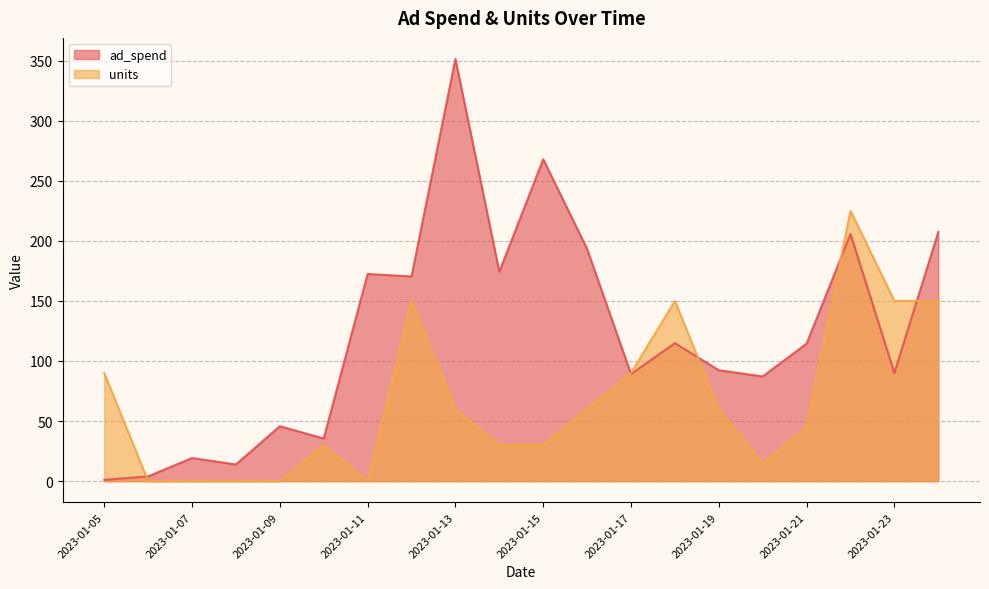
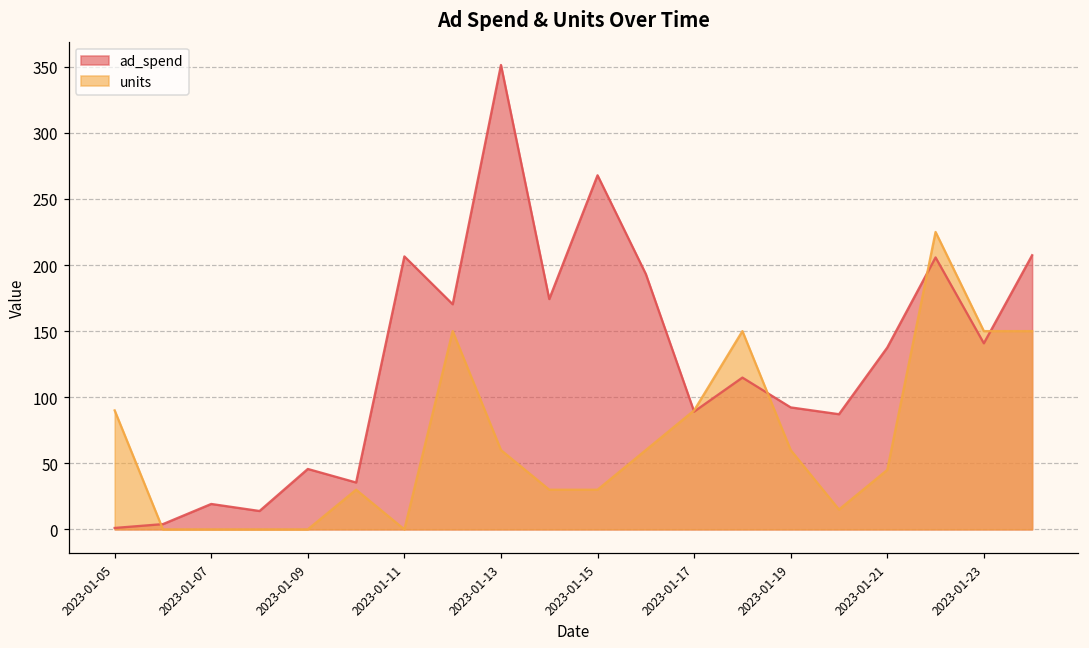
ad_spend, 2023-01-11: 172 -> 207
ad_spend, 2023-01-21: 114 -> 138
ad_spend, 2023-01-23: 90 -> 141
